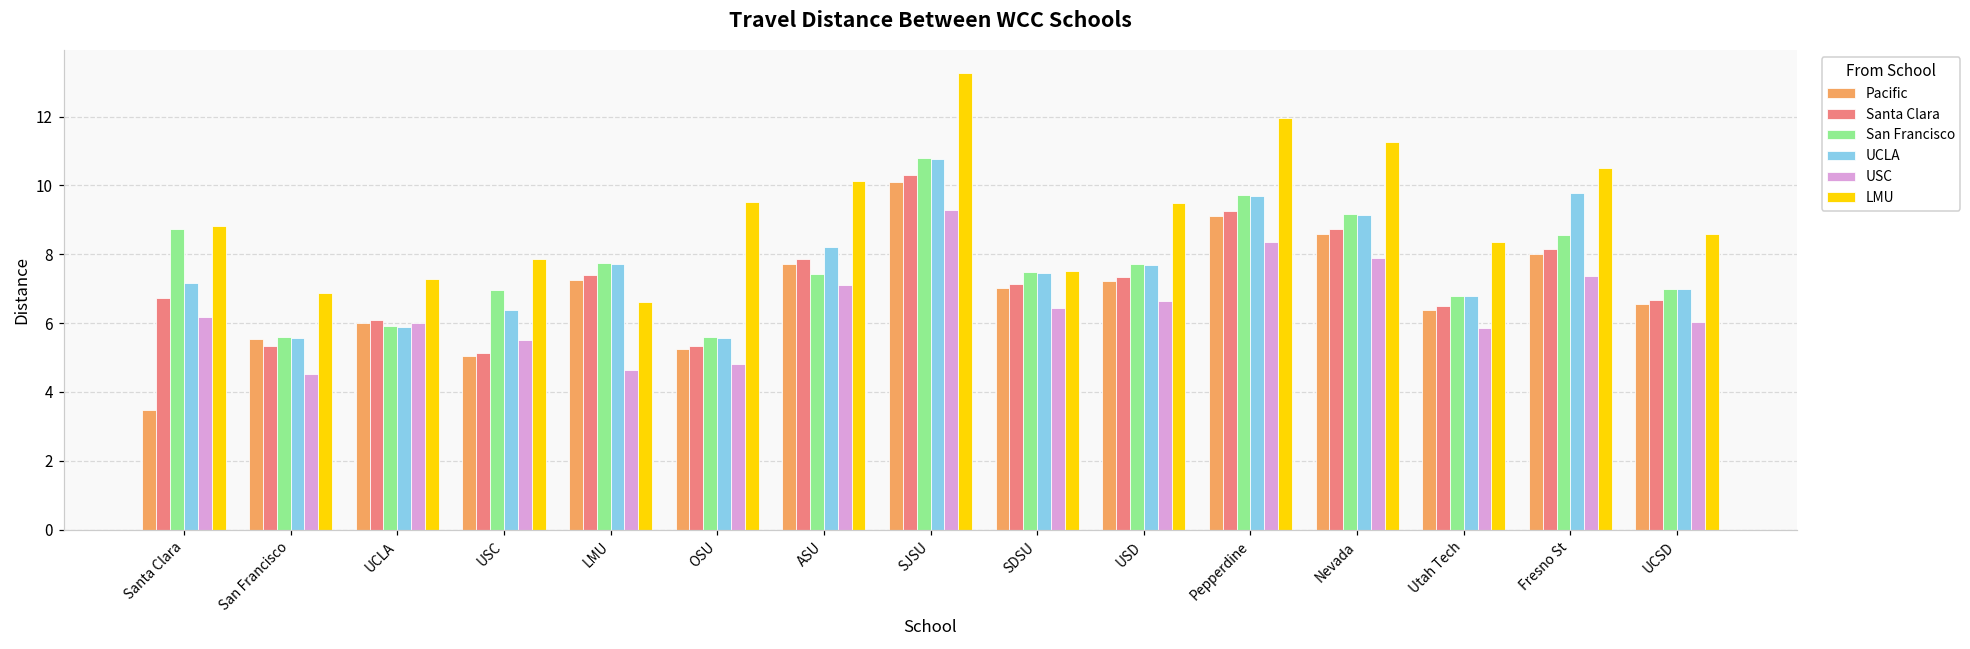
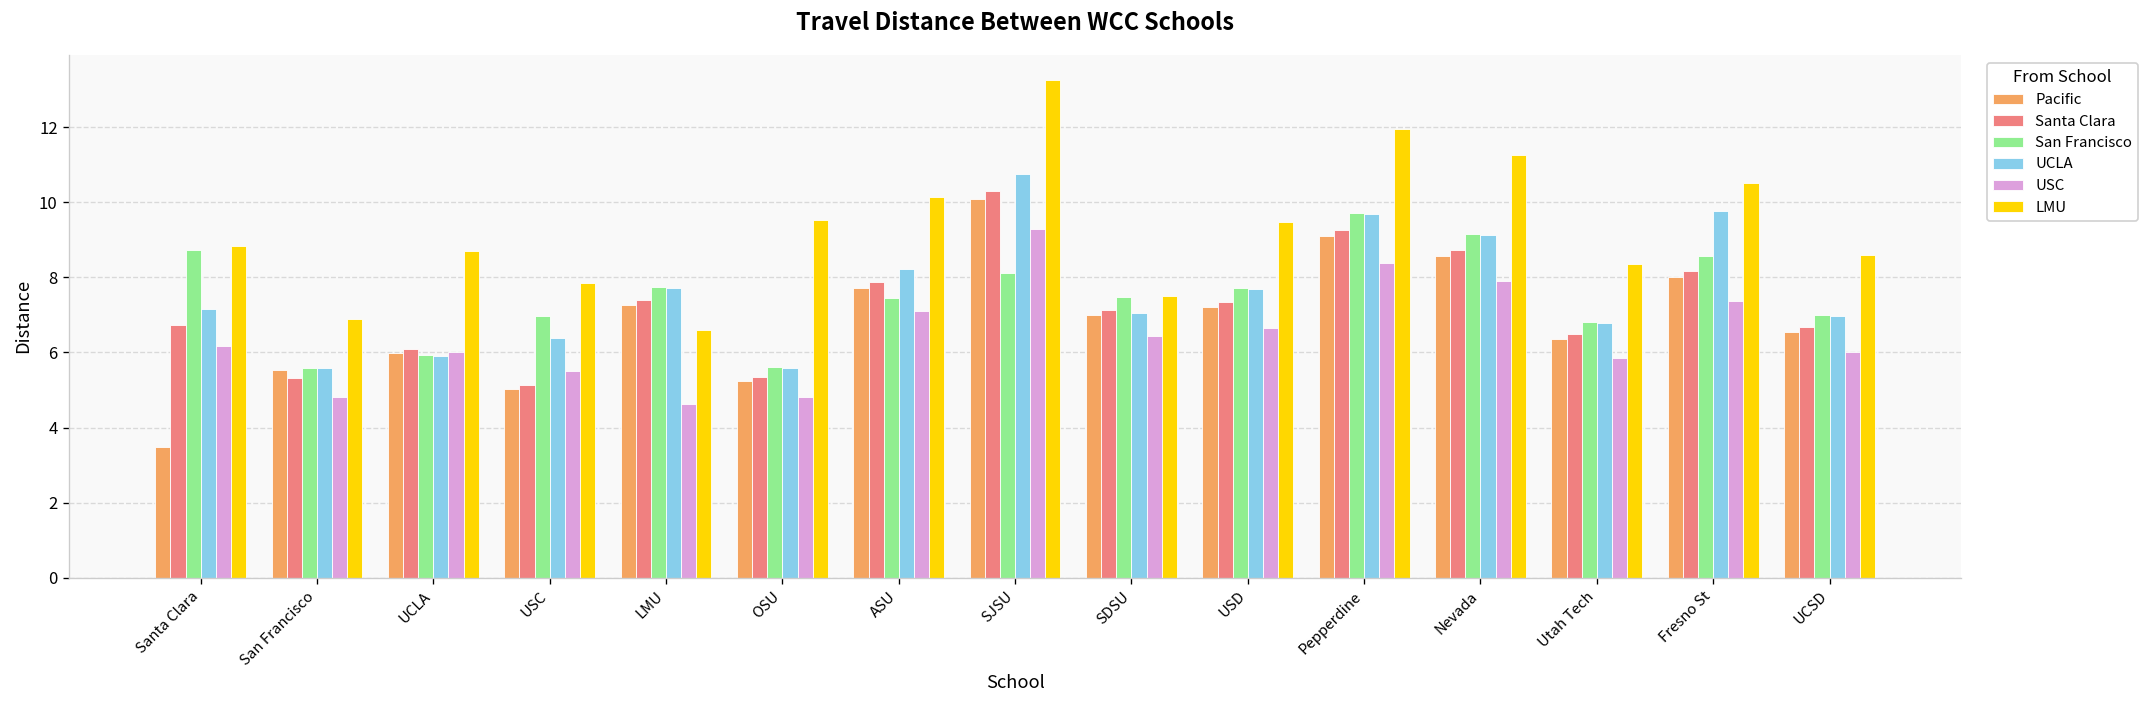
USC, San Francisco: 4.5 -> 4.8
LMU, UCLA: 7.3 -> 8.7
San Francisco, SJSU: 10.8 -> 8.1
UCLA, SDSU: 7.5 -> 7.0
